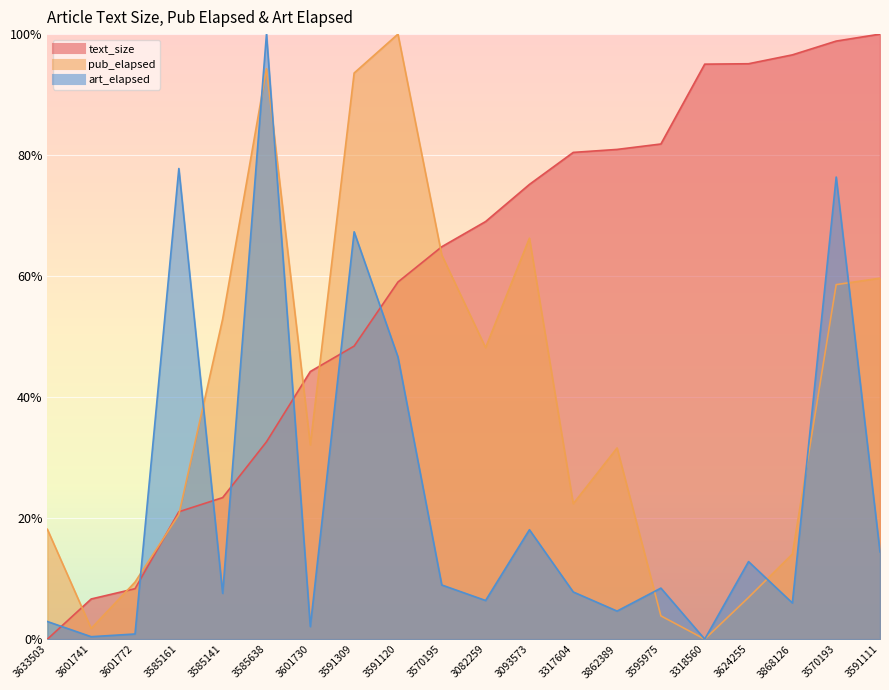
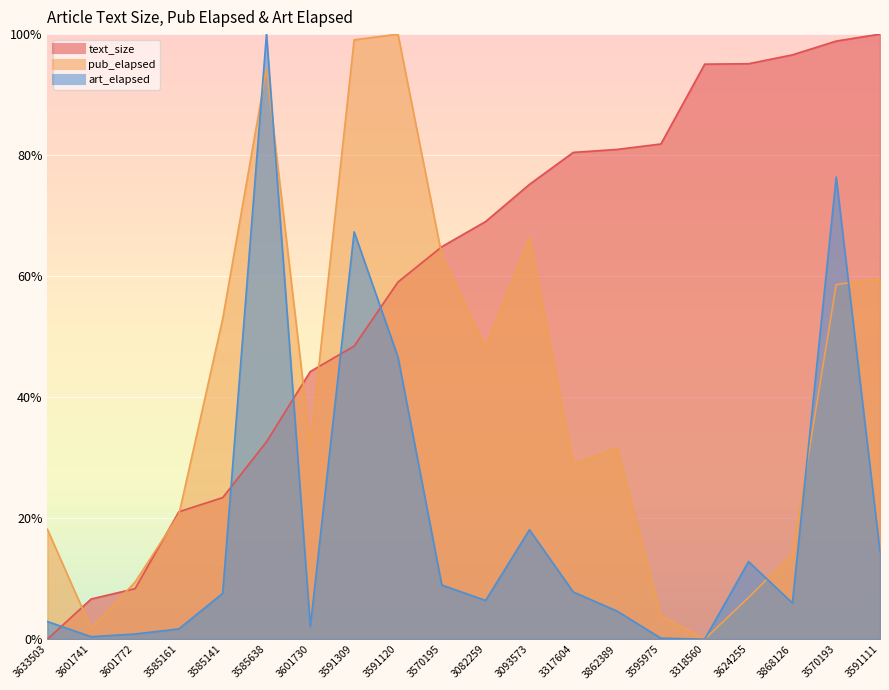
art_elapsed, 3585161: 78% -> 2%
pub_elapsed, 3591309: 94% -> 99%
pub_elapsed, 3317604: 22% -> 29%
art_elapsed, 3595975: 8% -> 0%
